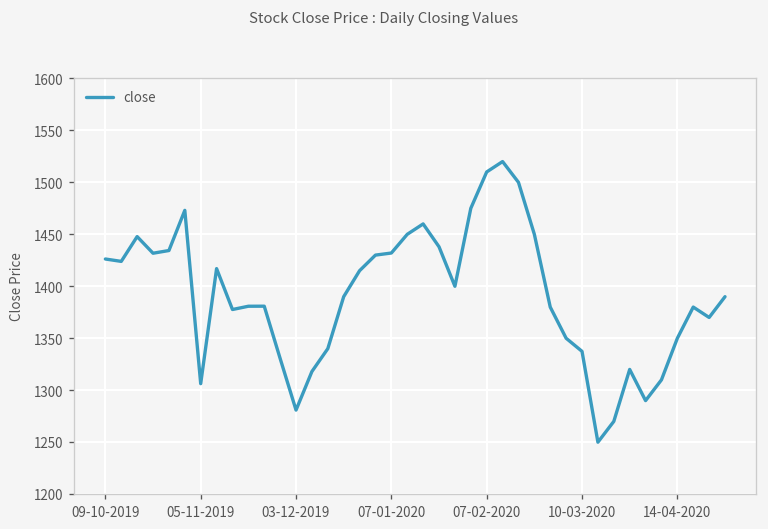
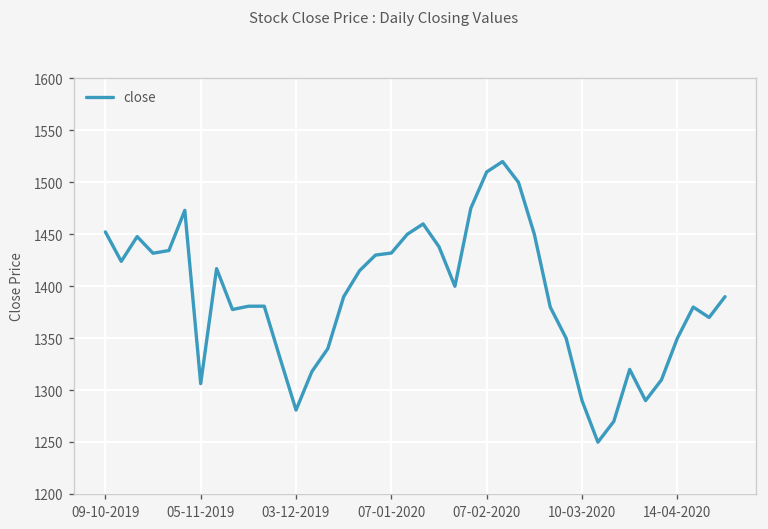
09-10-2019: 1430 -> 1450
10-03-2020: 1340 -> 1290
